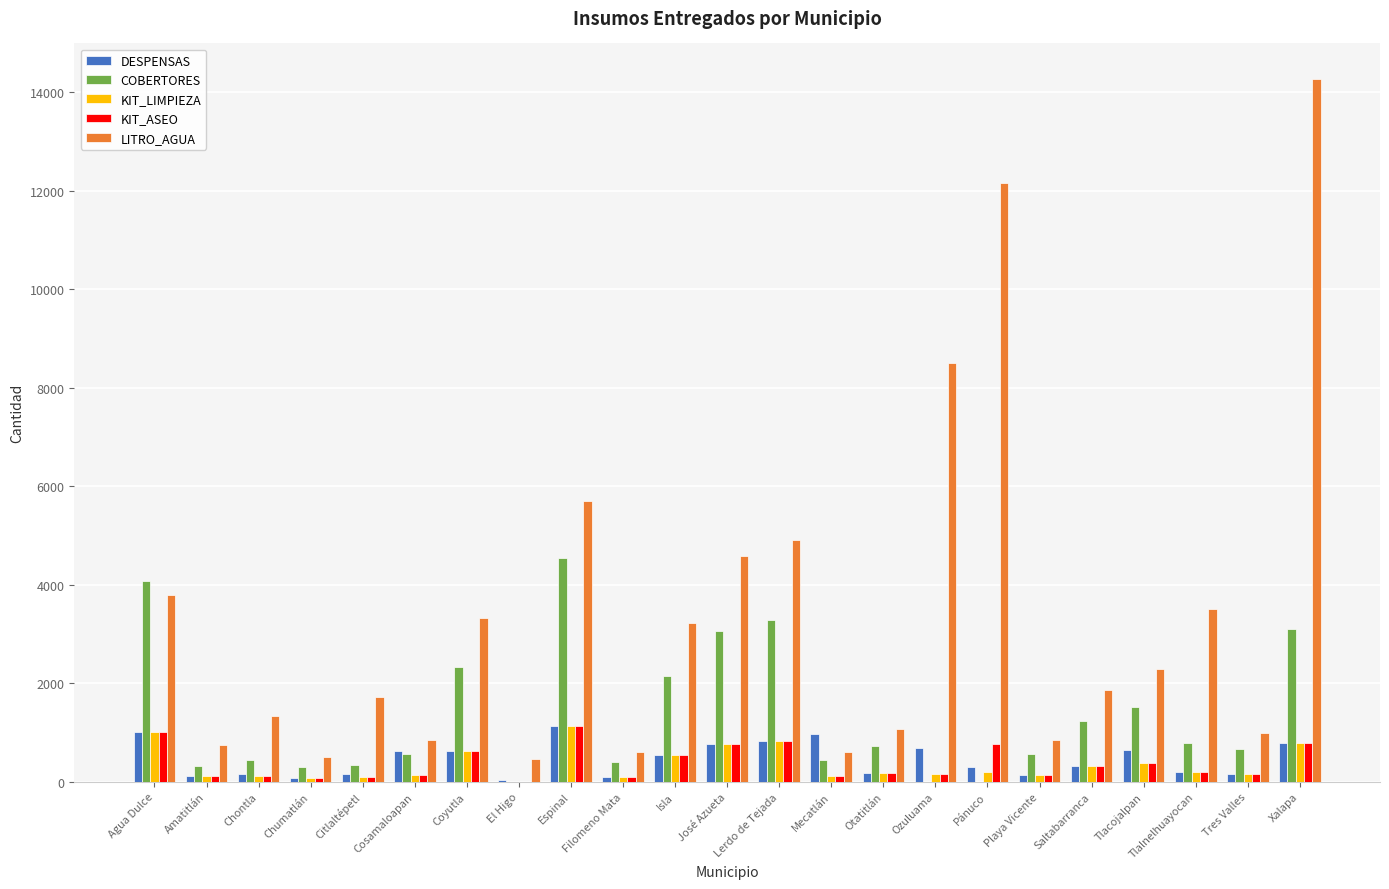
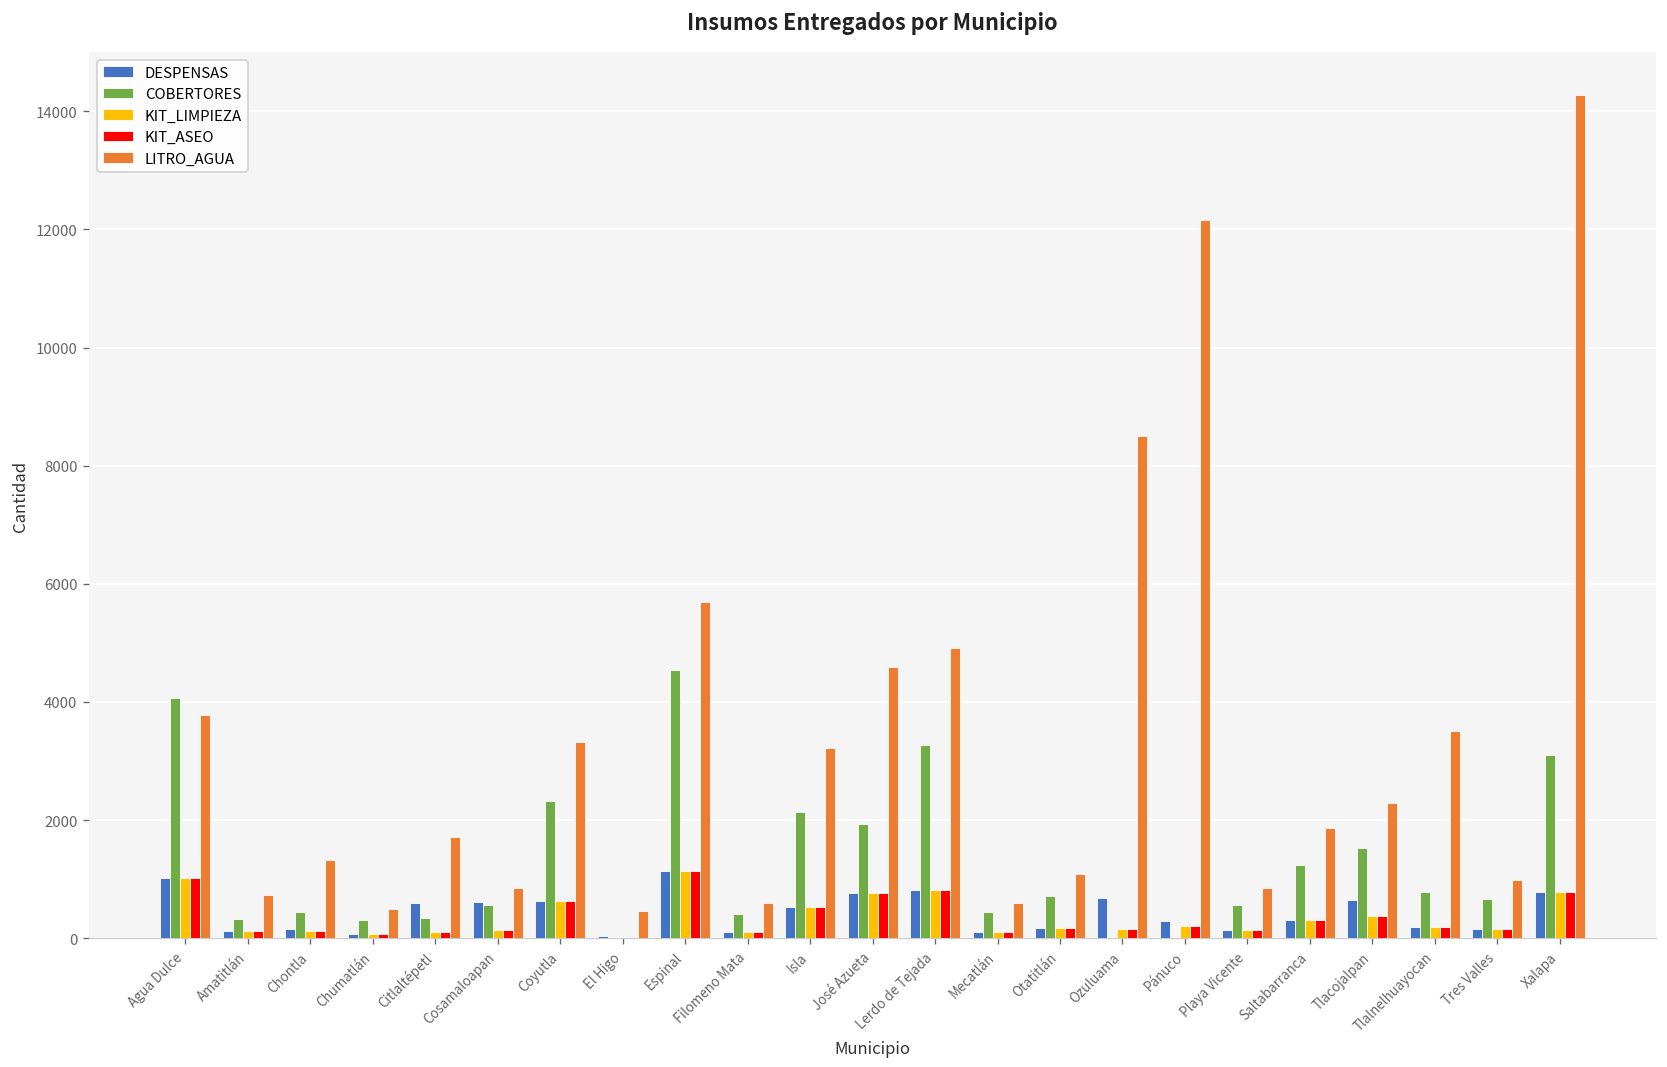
DESPENSAS, Citlaltépetl: 200 -> 600
COBERTORES, José Azueta: 3100 -> 1900
DESPENSAS, Mecatlán: 1000 -> 100
KIT_ASEO, Pánuco: 800 -> 200
